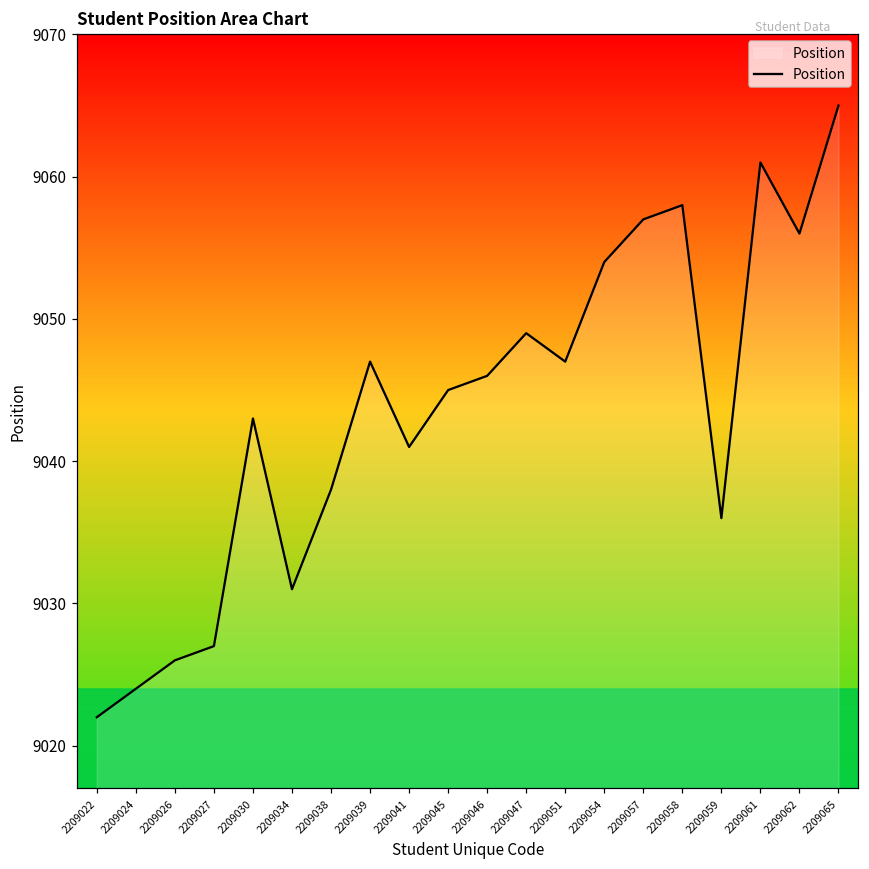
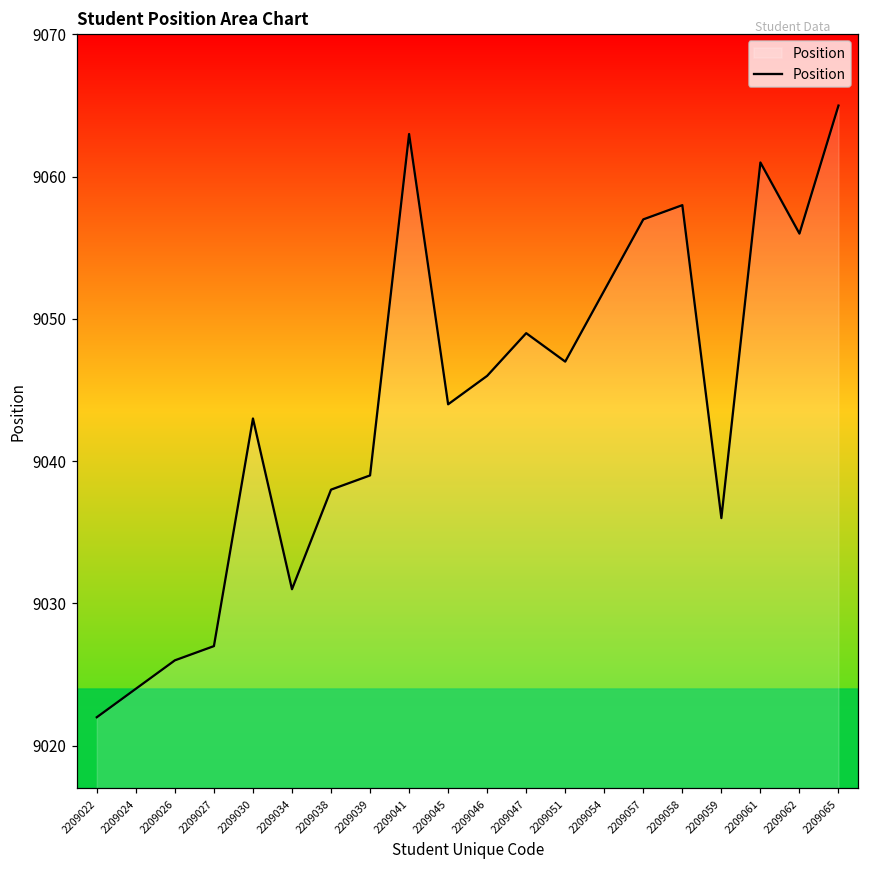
2209039: 9047 -> 9039
2209041: 9041 -> 9063
2209045: 9045 -> 9044
2209054: 9054 -> 9052
